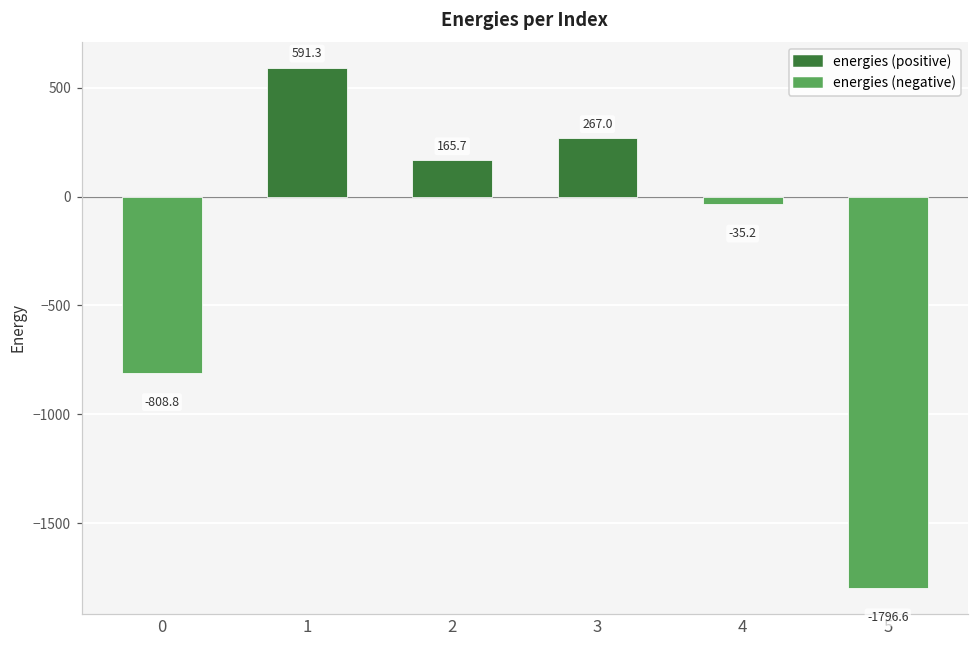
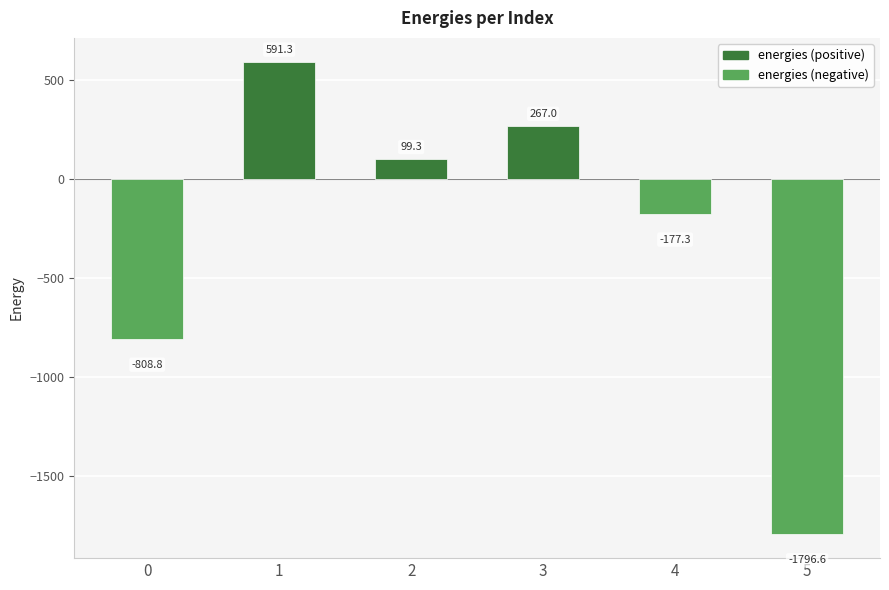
2: 165.7 -> 99.3
4: -35.2 -> -177.3
